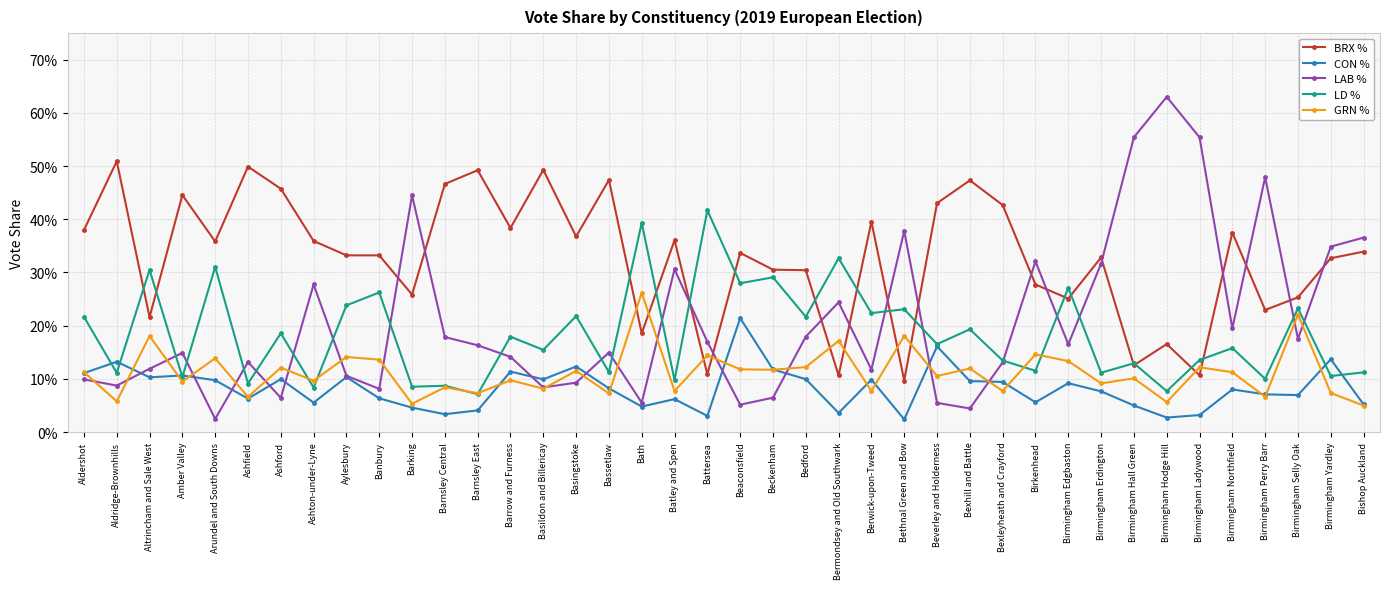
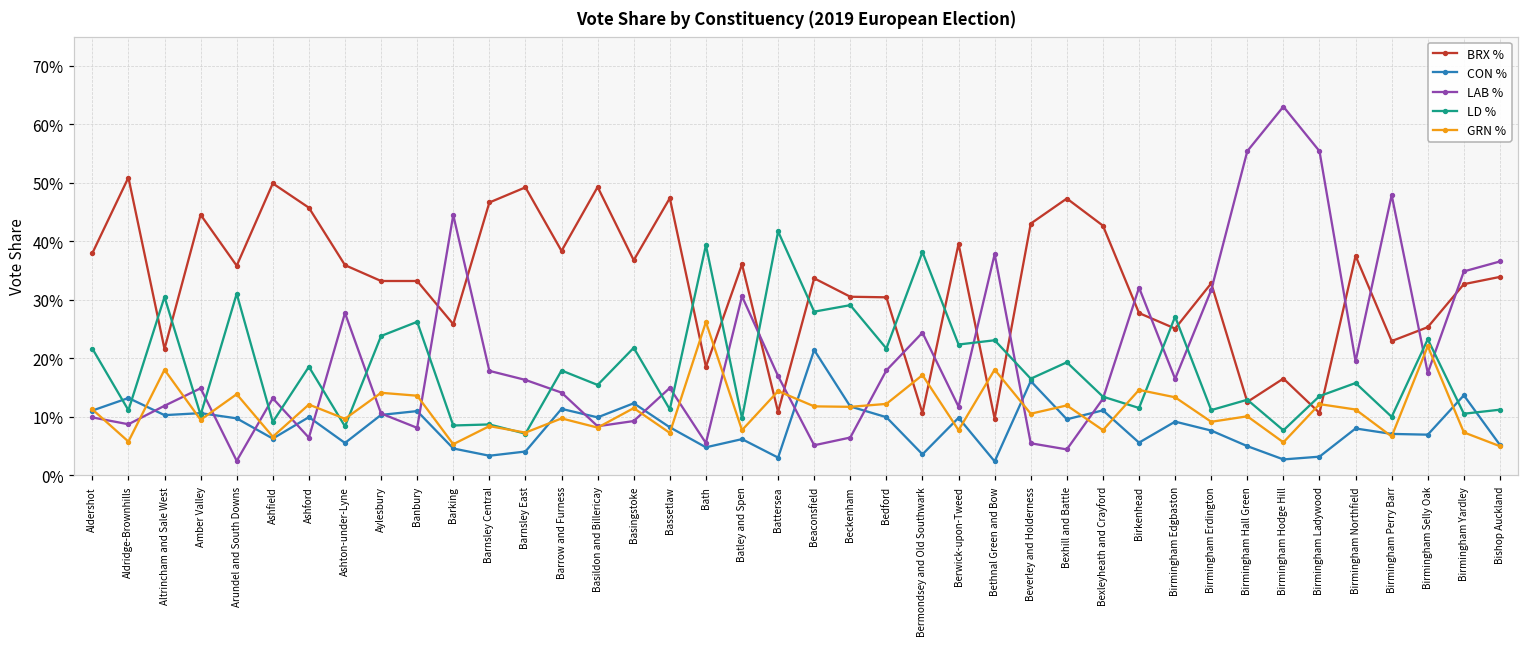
CON %, Banbury: 6% -> 11%
LD %, Bermondsey and Old Southwark: 33% -> 38%
CON %, Bexleyheath and Crayford: 9% -> 11%
